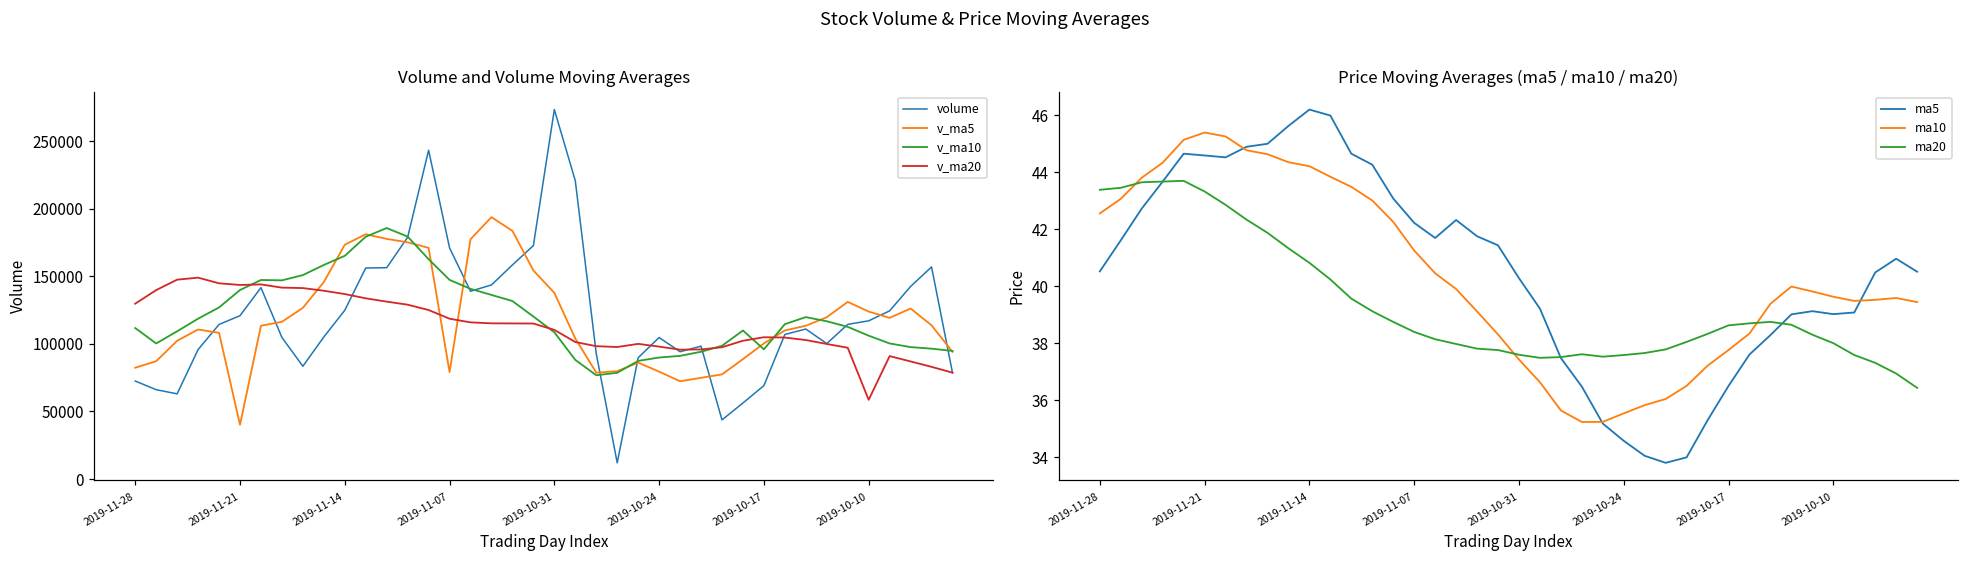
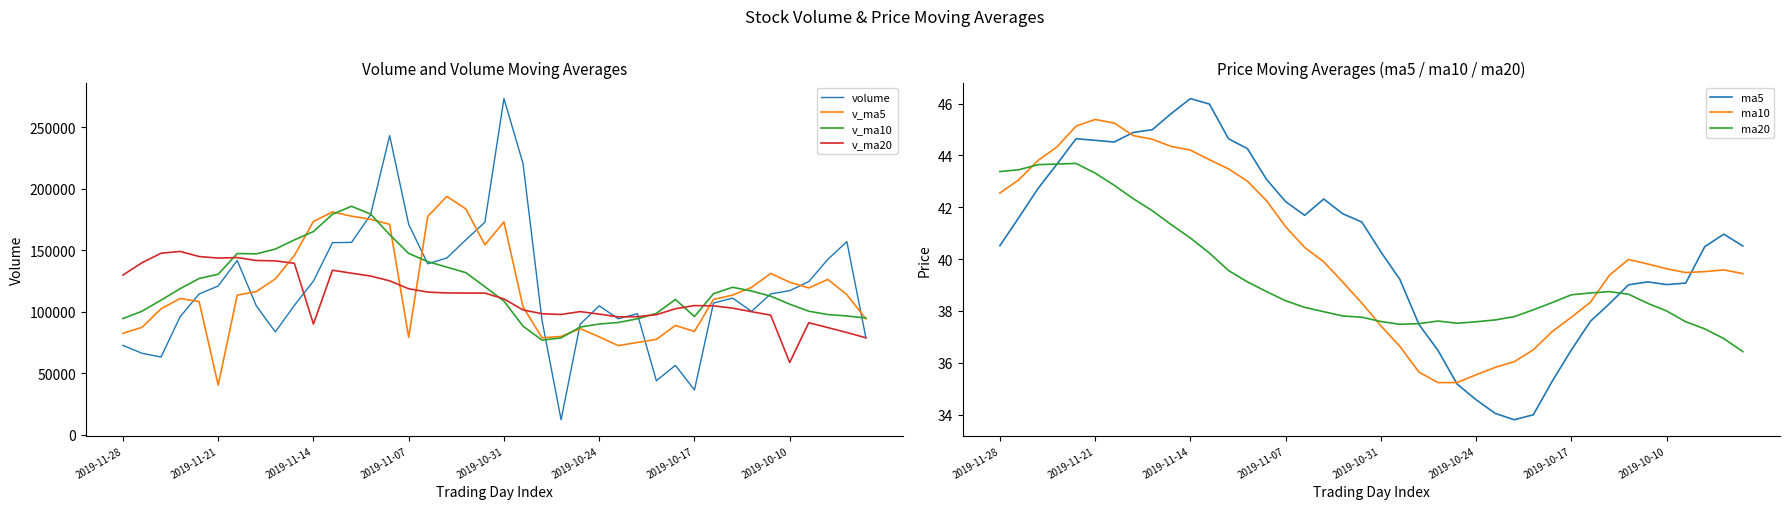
Volume and Volume Moving Averages, v_ma10, 2019-11-28: 112000 -> 94000
Volume and Volume Moving Averages, v_ma10, 2019-11-21: 140000 -> 130000
Volume and Volume Moving Averages, v_ma20, 2019-11-14: 137000 -> 90000
Volume and Volume Moving Averages, v_ma5, 2019-10-31: 138000 -> 173000
Volume and Volume Moving Averages, volume, 2019-10-17: 69000 -> 36000
Volume and Volume Moving Averages, v_ma5, 2019-10-17: 100000 -> 84000
